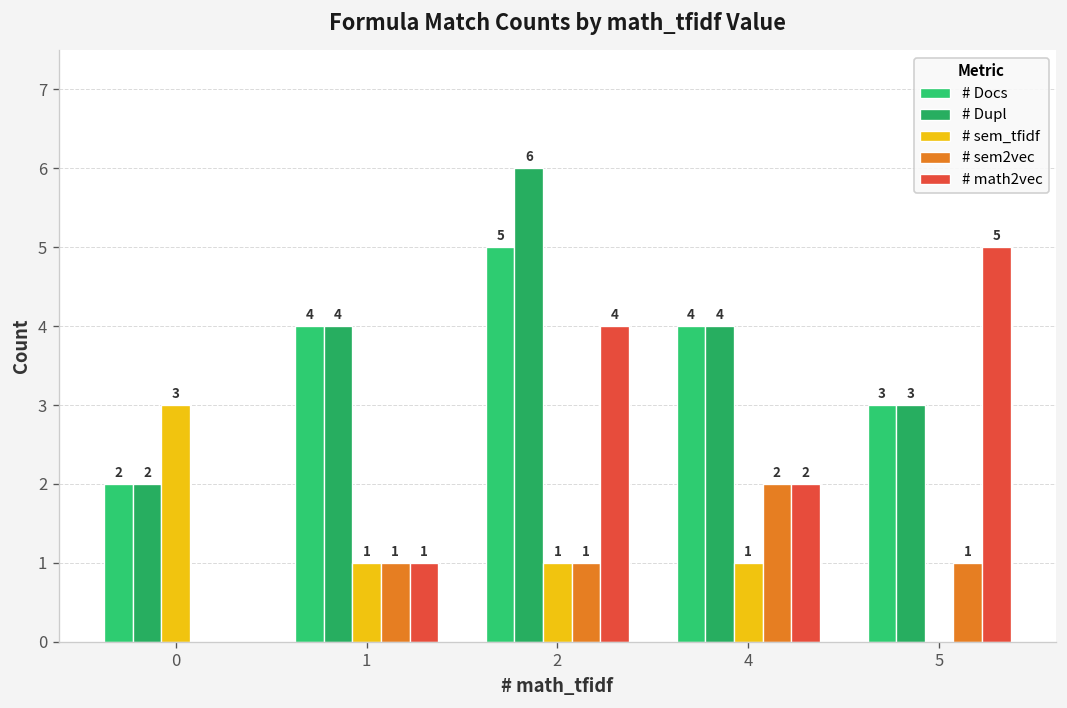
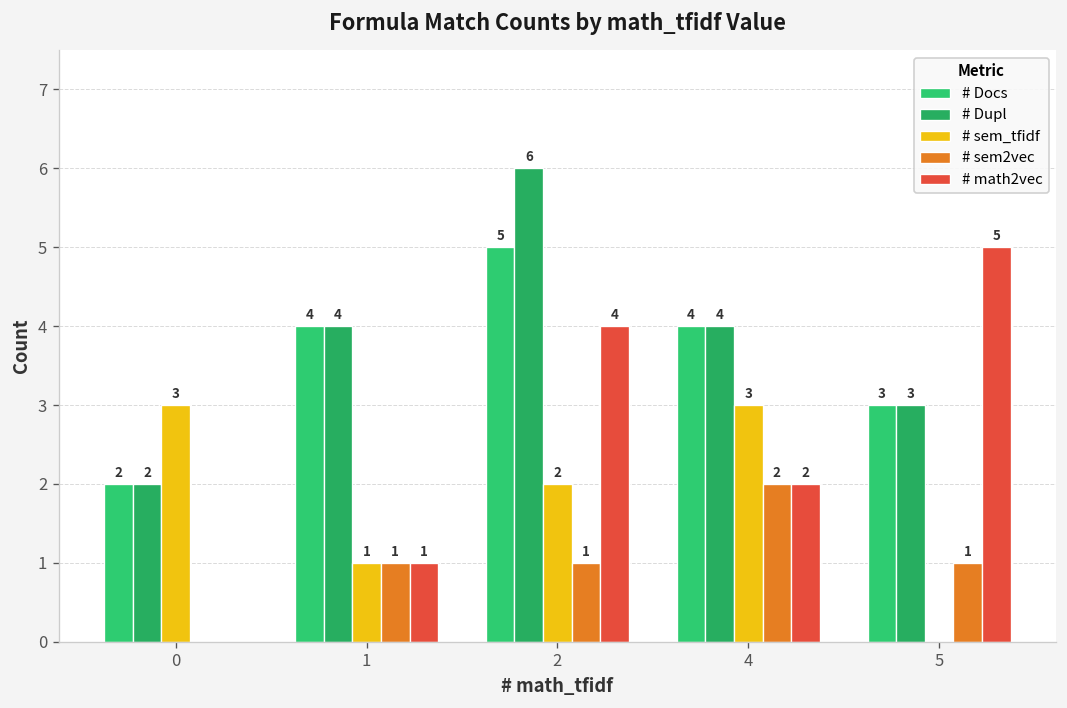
# sem_tfidf, 2: 1 -> 2
# sem_tfidf, 4: 1 -> 3
